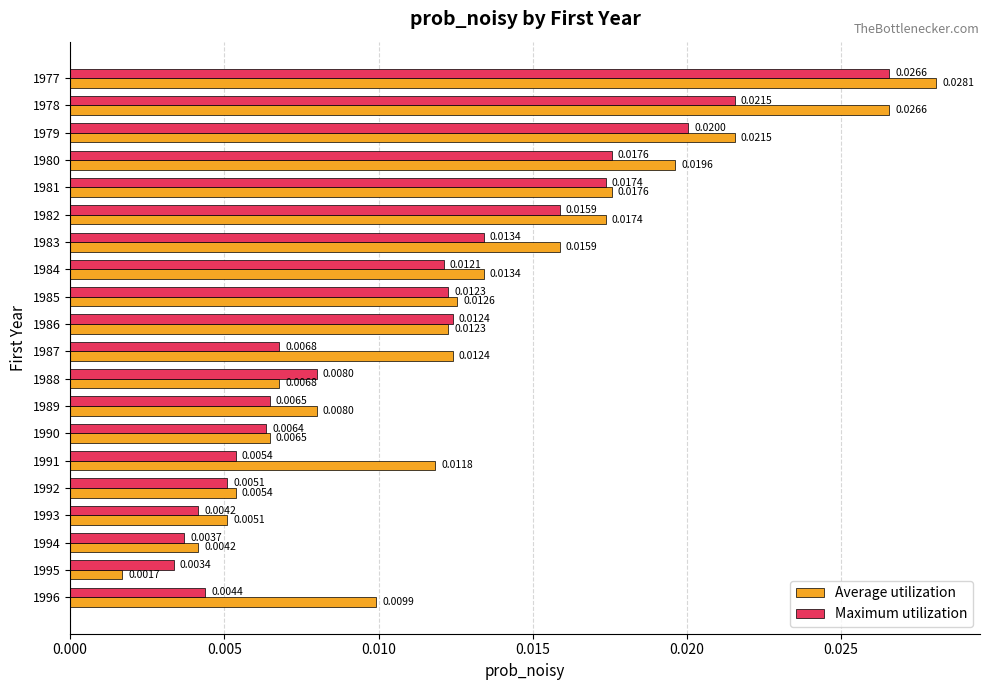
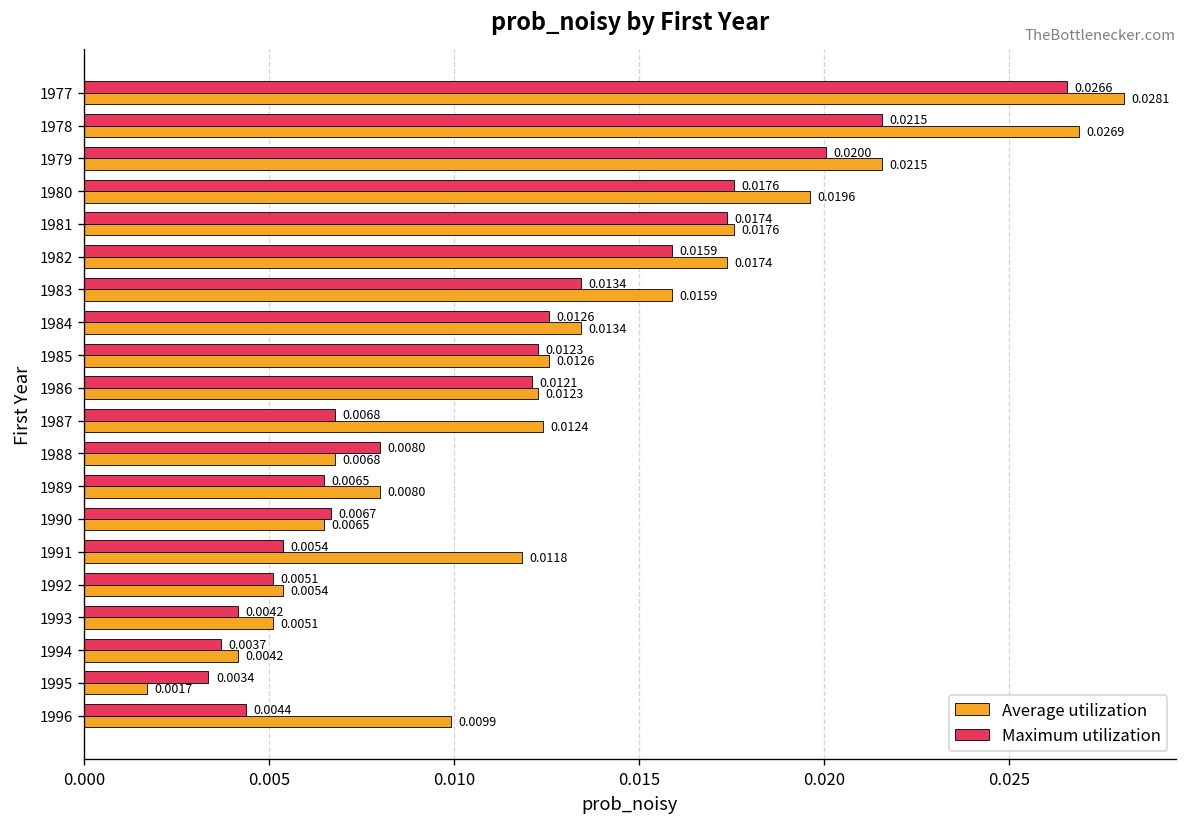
Average utilization, 1978: 0.0266 -> 0.0269
Maximum utilization, 1984: 0.0121 -> 0.0126
Maximum utilization, 1986: 0.0124 -> 0.0121
Maximum utilization, 1990: 0.0064 -> 0.0067
